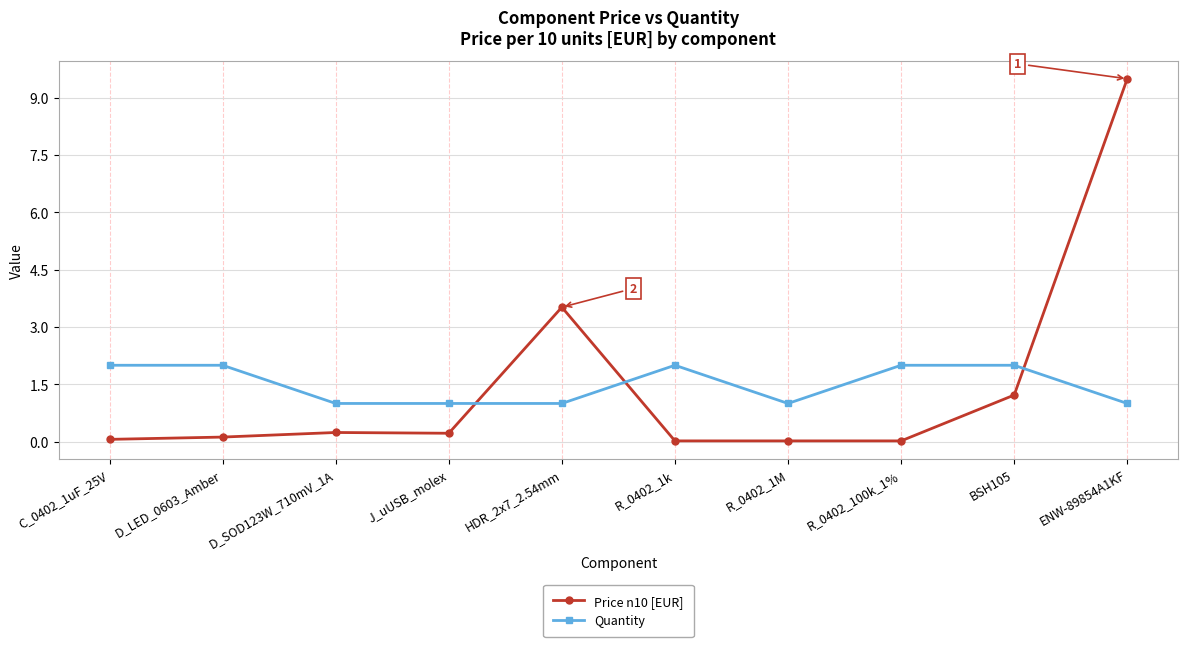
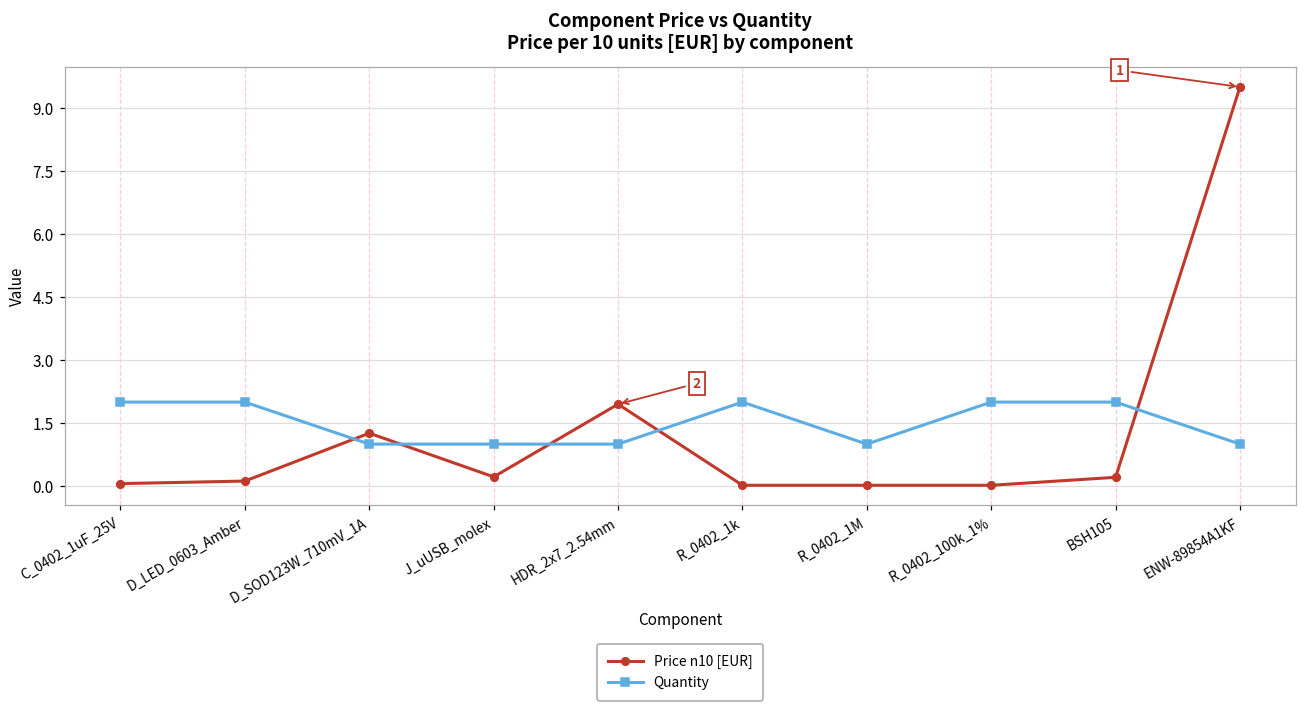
Price n10 [EUR], D_SOD123W_710mV_1A: 0.2 -> 1.3
Price n10 [EUR], HDR_2x7_2.54mm: 3.5 -> 2.0
Price n10 [EUR], BSH105: 1.2 -> 0.2
